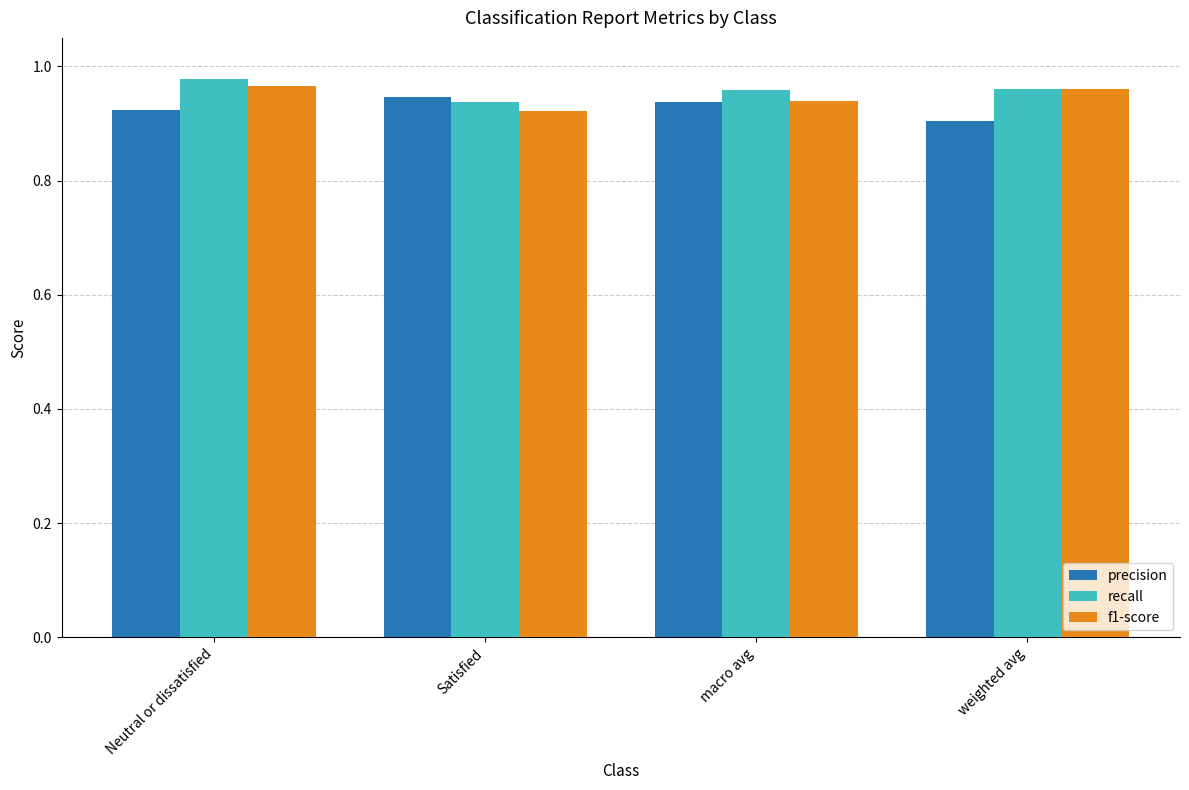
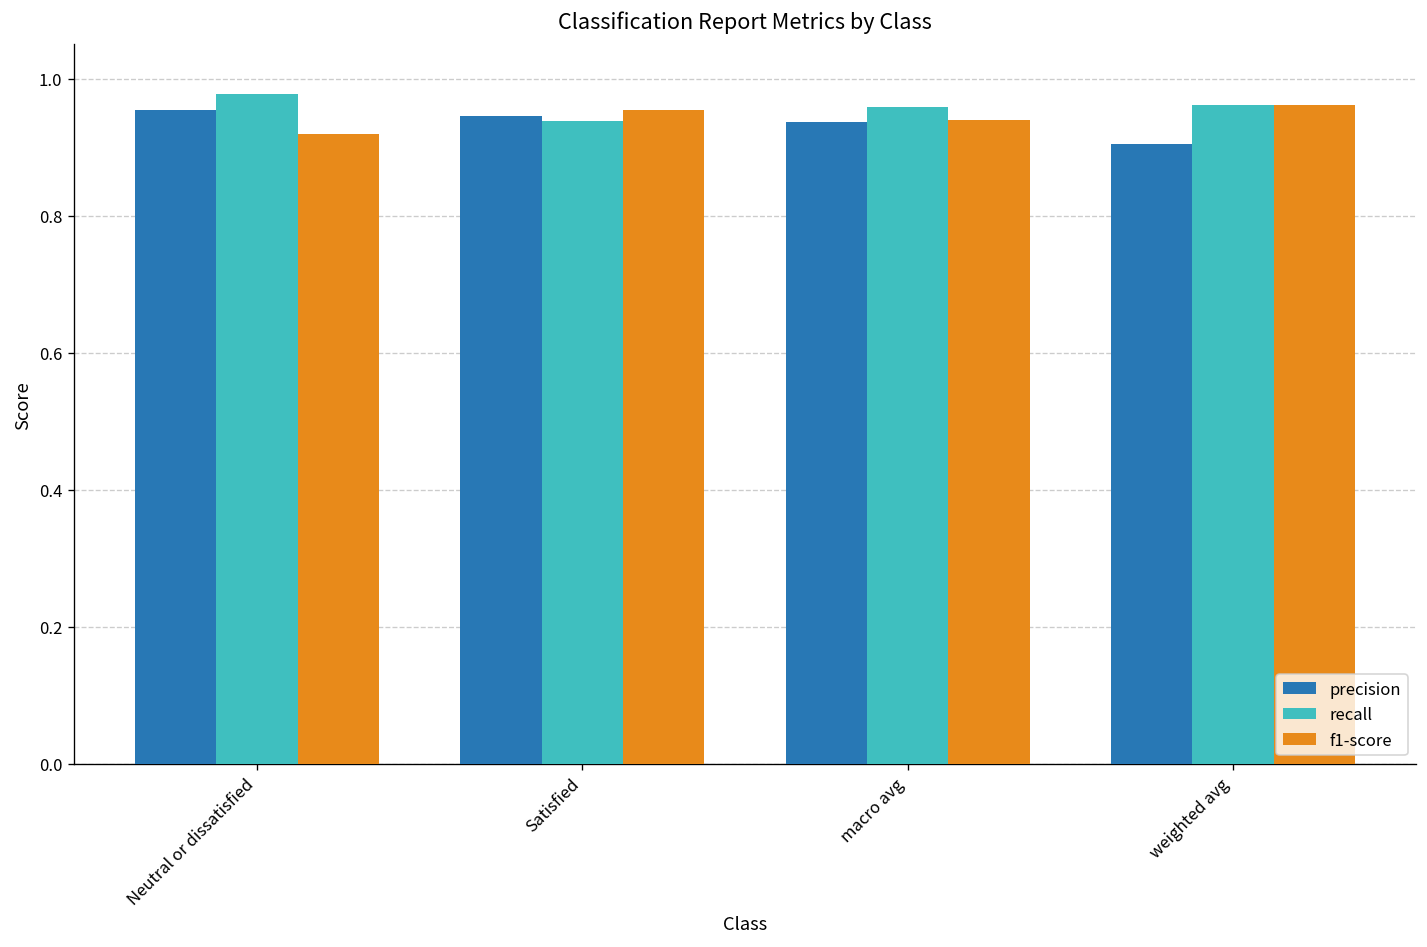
precision, Neutral or dissatisfied: 0.92 -> 0.95
f1-score, Neutral or dissatisfied: 0.97 -> 0.92
f1-score, Satisfied: 0.92 -> 0.95
